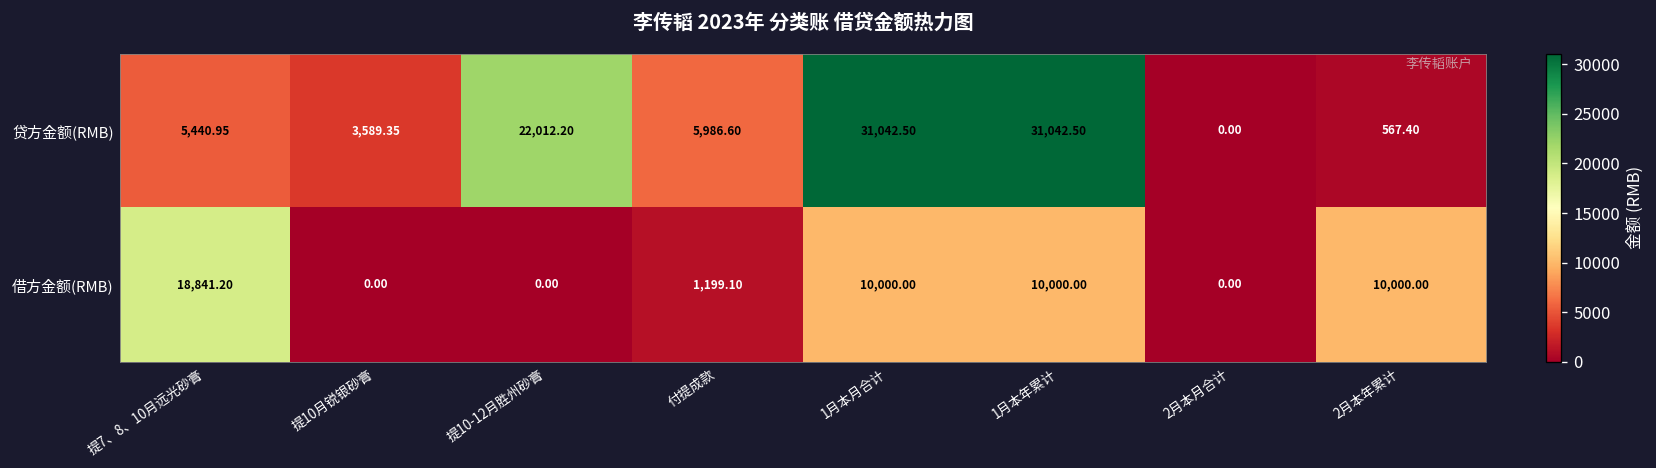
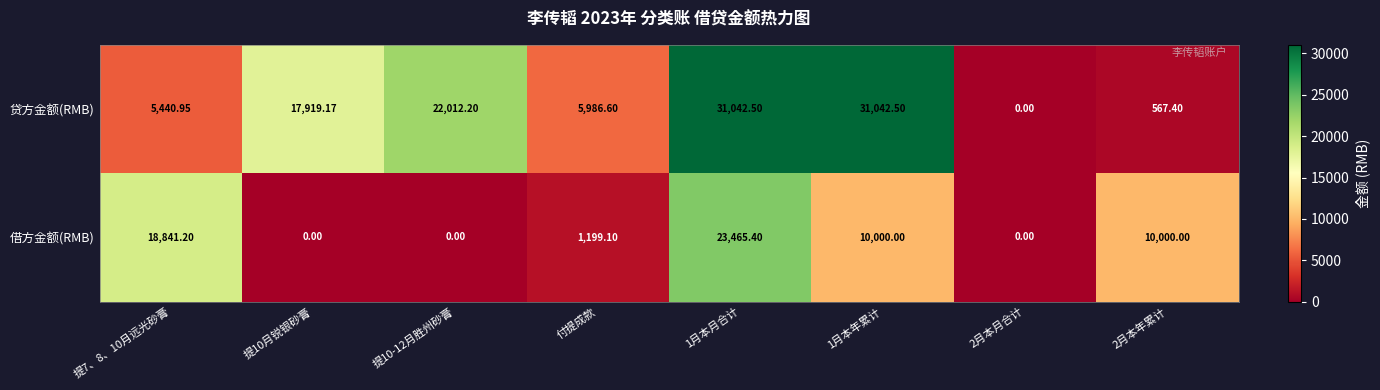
贷方金额(RMB), 提10月锐银砂膏: 3,589.35 -> 17,919.17
借方金额(RMB), 1月本月合计: 10,000.00 -> 23,465.40
